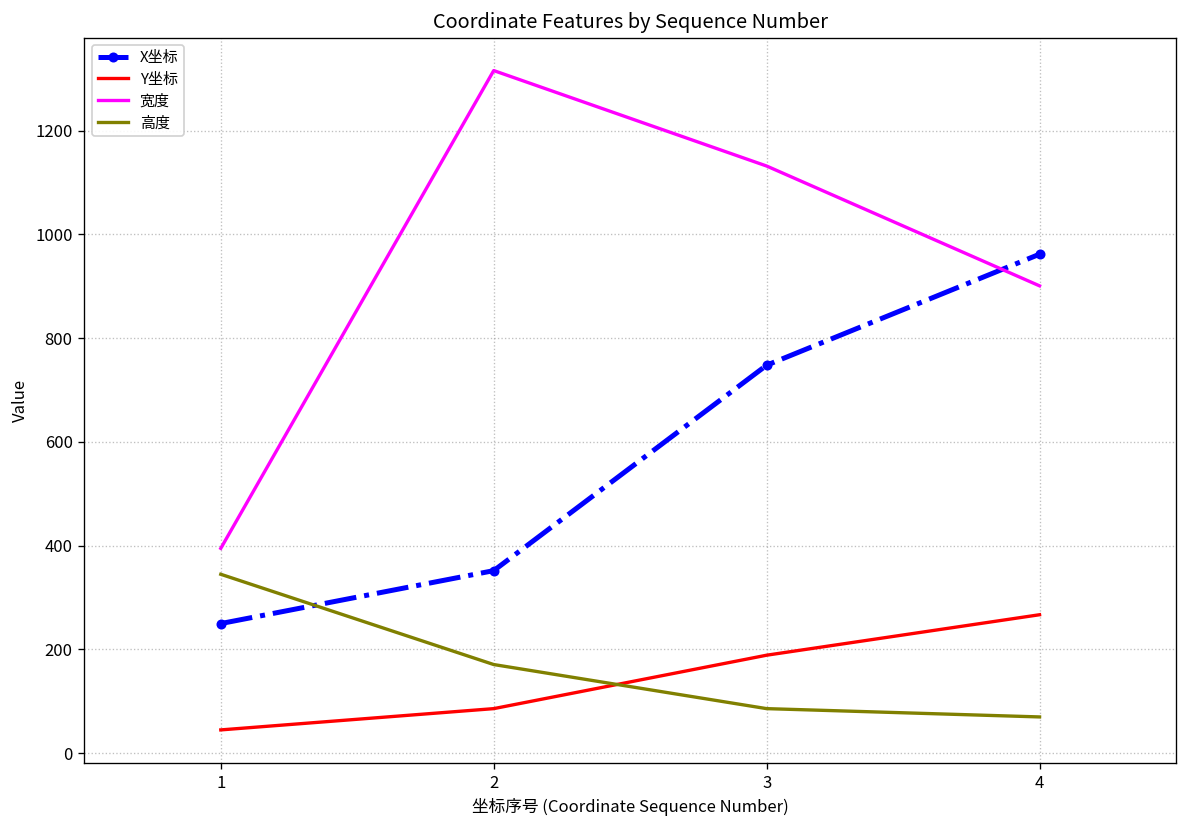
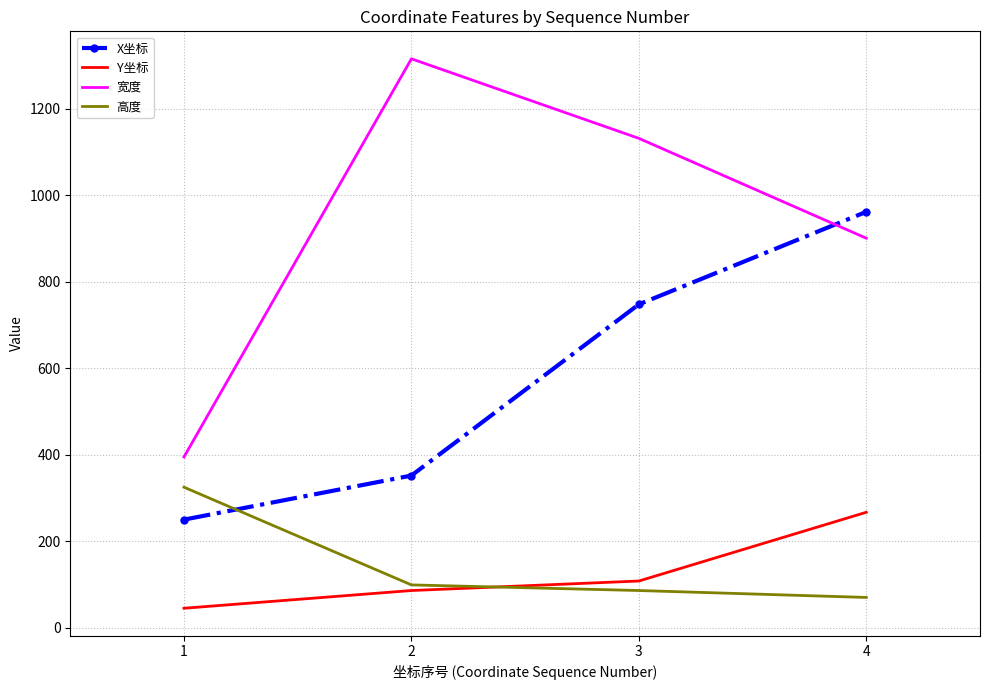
高度, 1: 350 -> 330
高度, 2: 170 -> 100
Y坐标, 3: 190 -> 110
